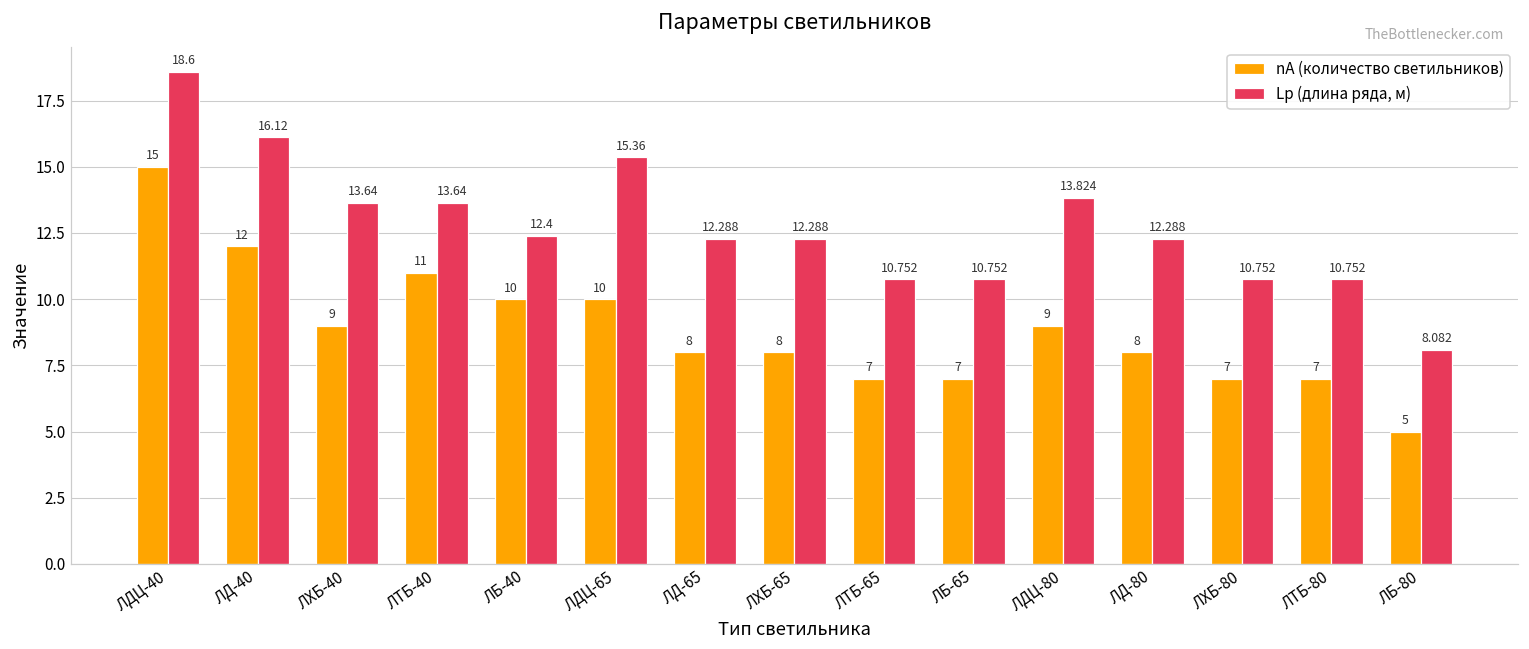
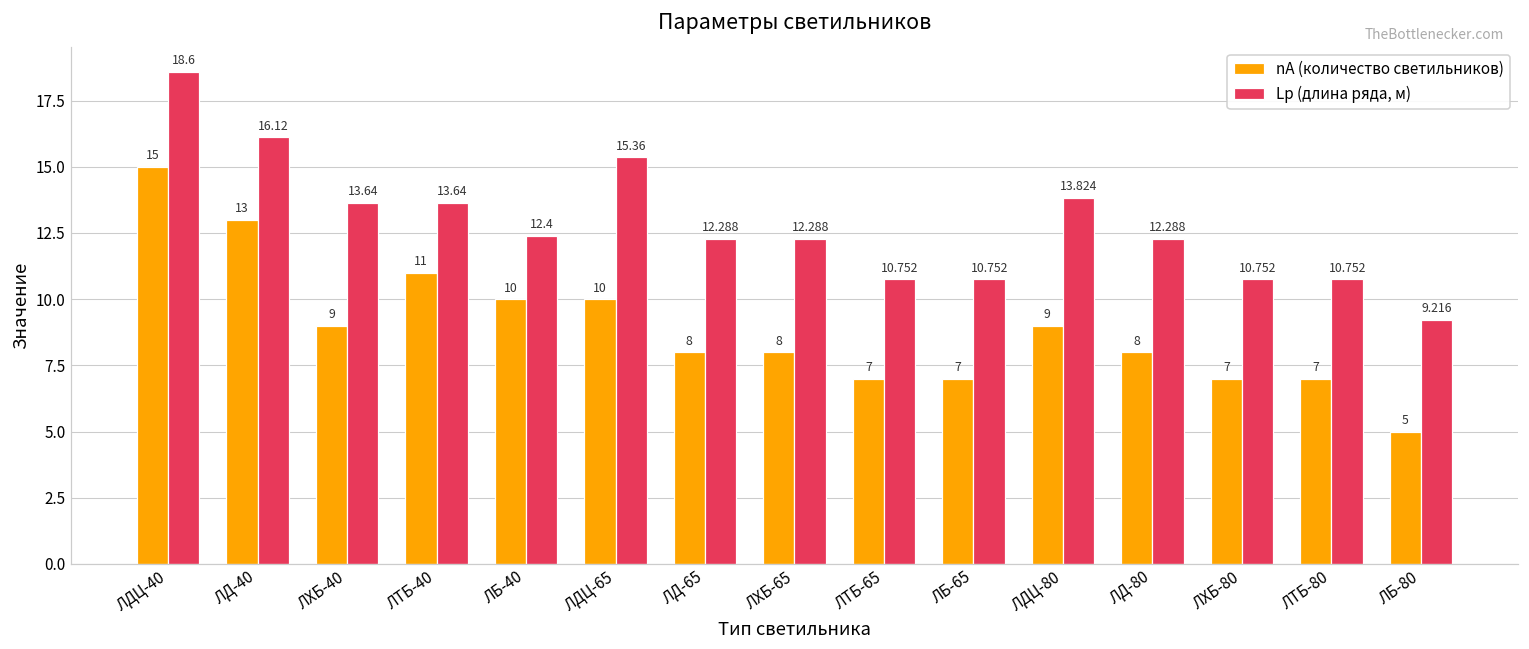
nA (количество светильников), ЛД-40: 12 -> 13
Lр (длина ряда, м), ЛБ-80: 8.082 -> 9.216
